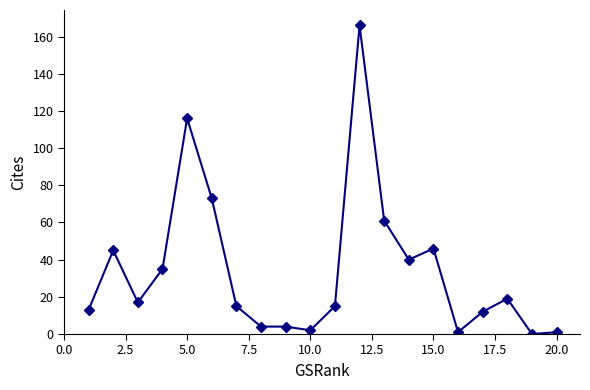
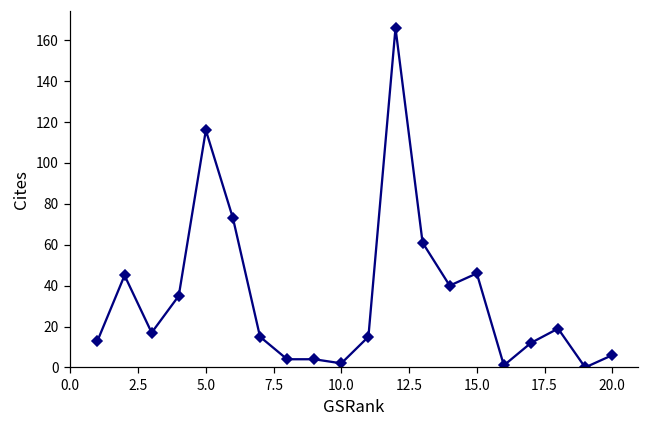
20.0: 1 -> 6
